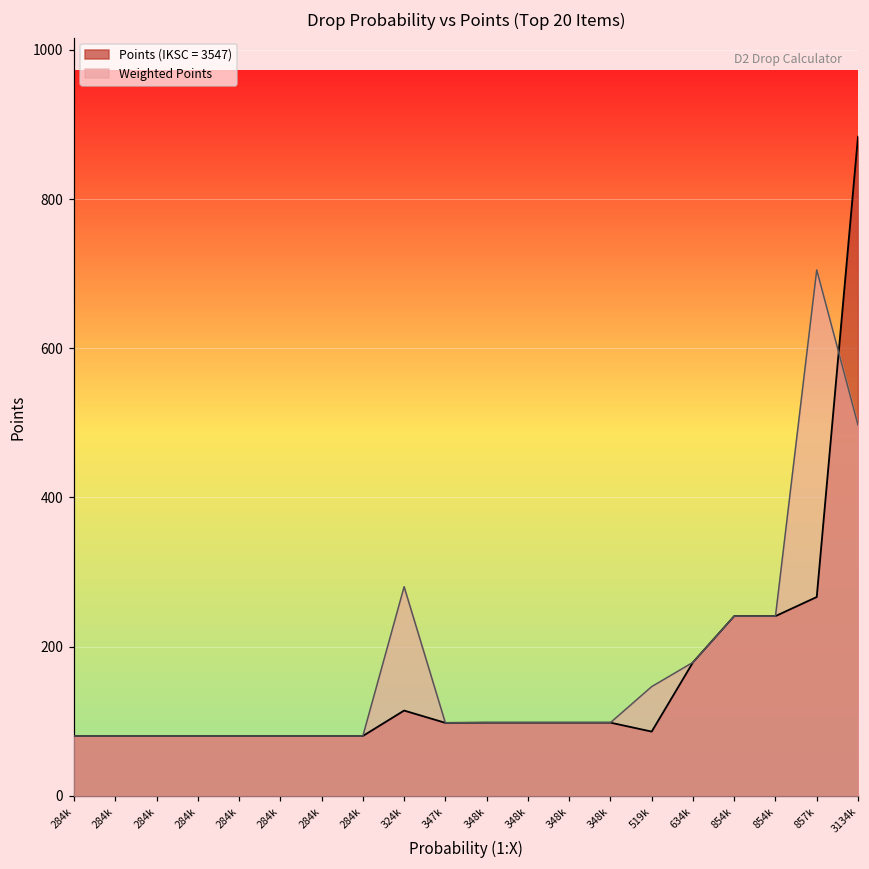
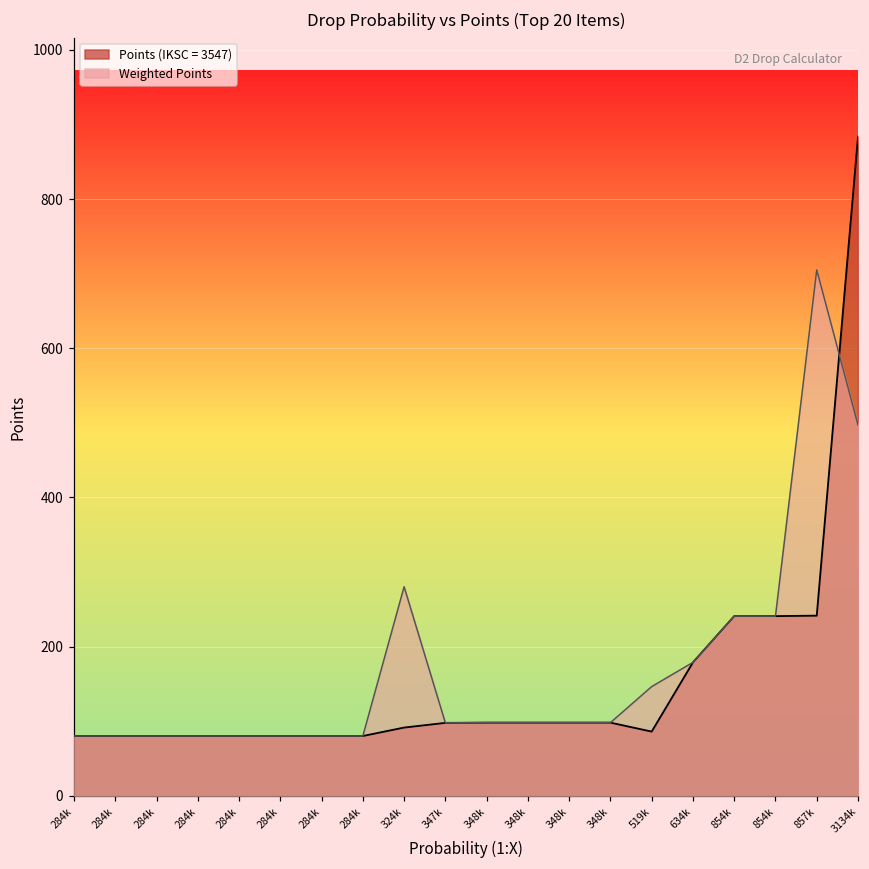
Points (IKSC = 3547), 324k: 110 -> 90
Points (IKSC = 3547), 857k: 270 -> 240
